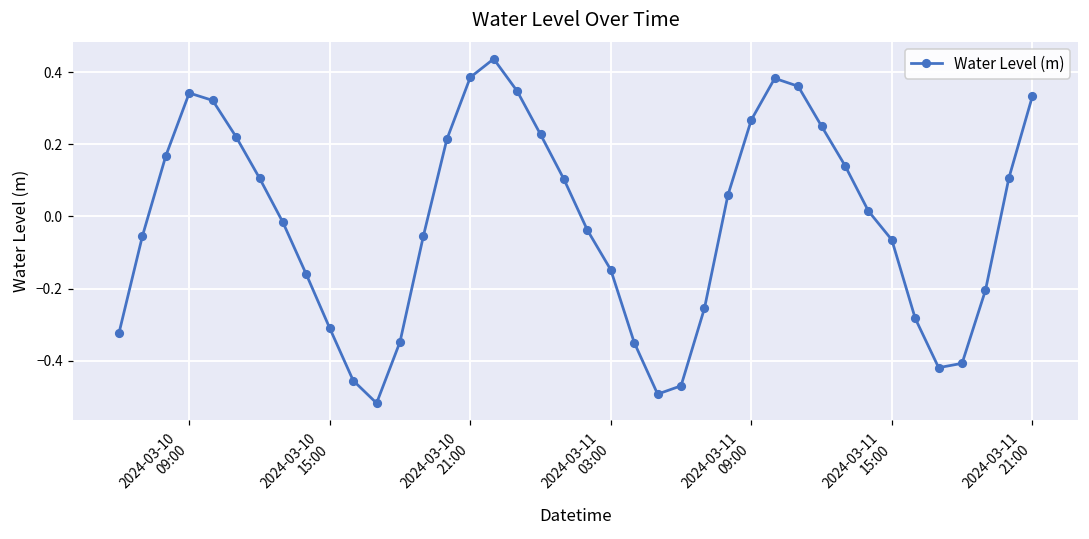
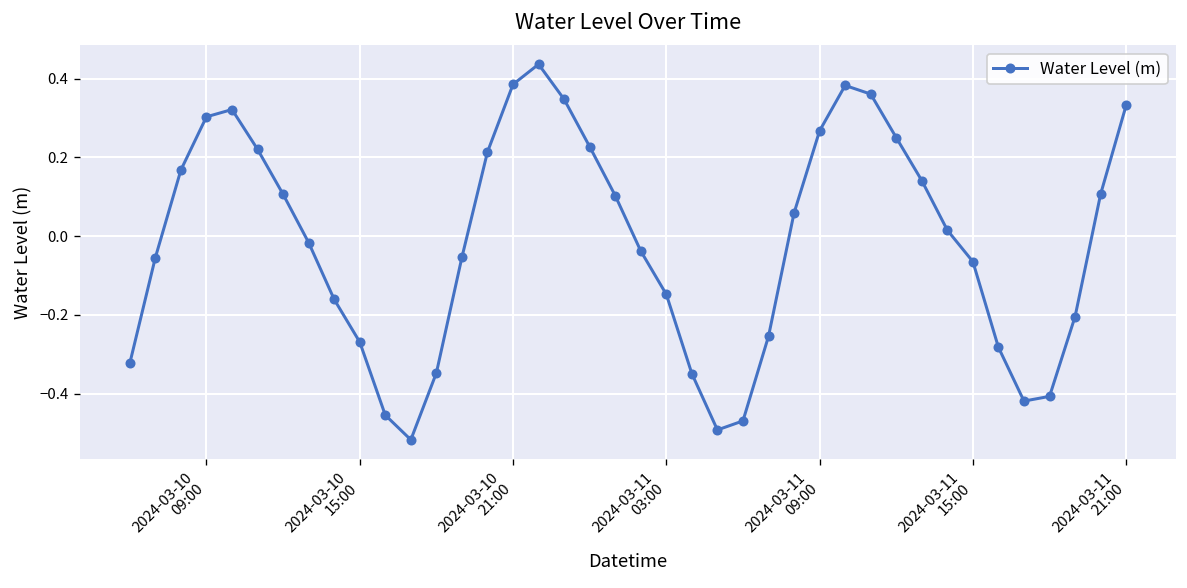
2024-03-10 09:00: 0.34 -> 0.30
2024-03-10 15:00: -0.31 -> -0.27
